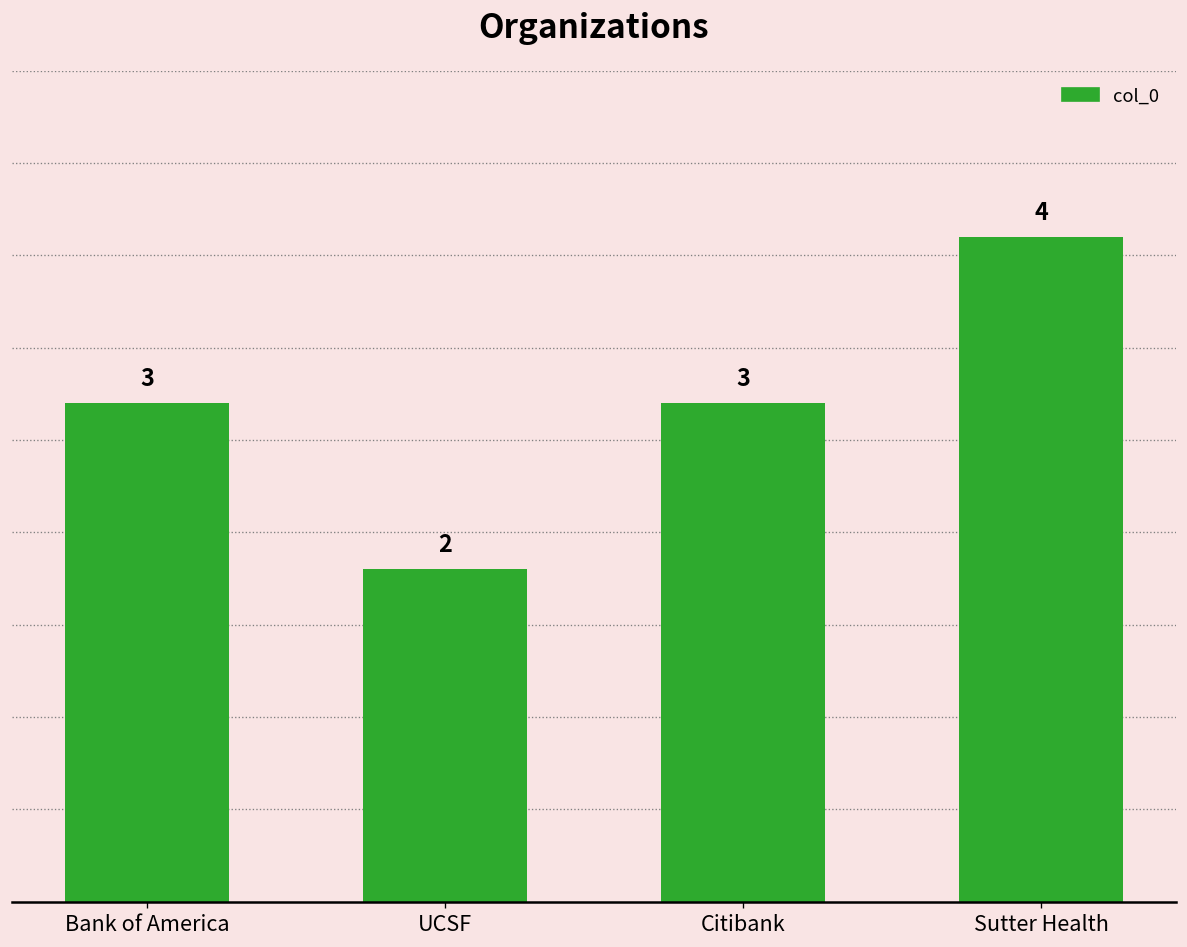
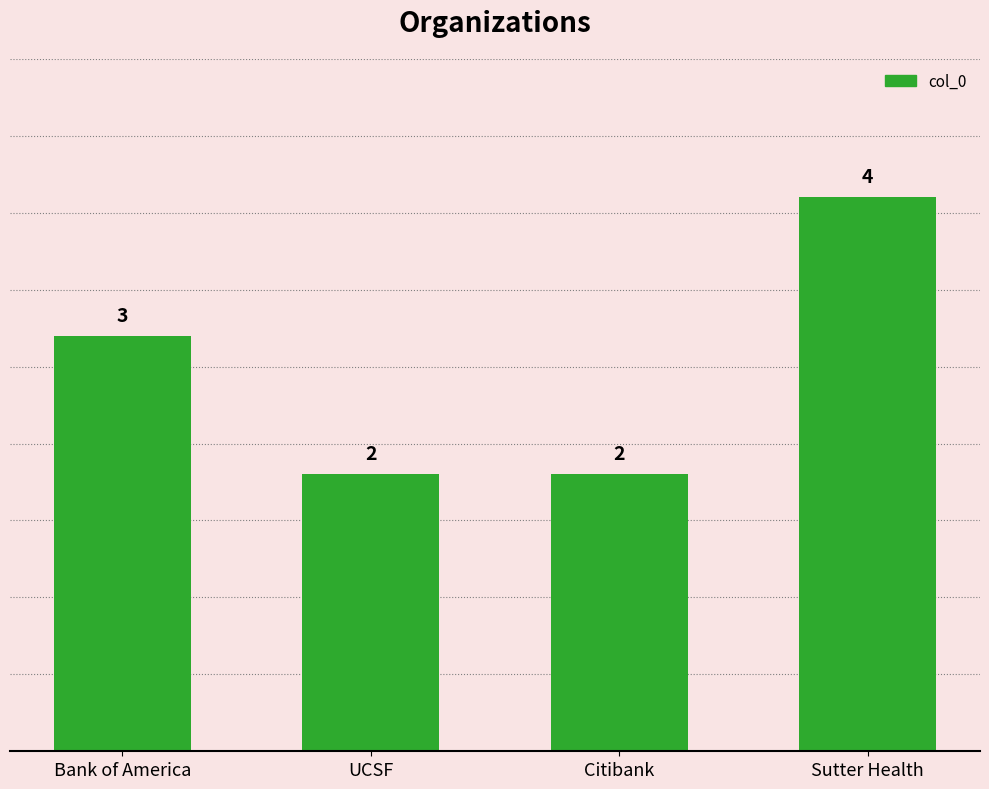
Citibank: 3 -> 2
